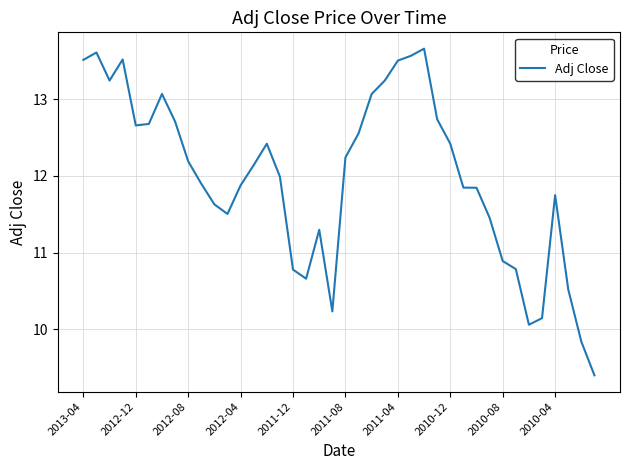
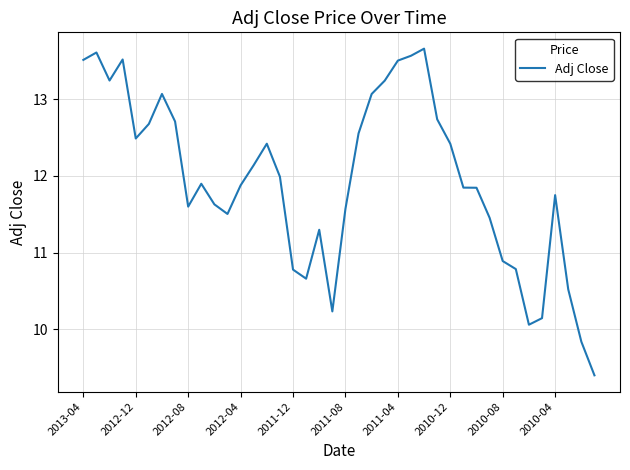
2012-12: 12.7 -> 12.5
2012-08: 12.2 -> 11.6
2011-08: 12.2 -> 11.6
